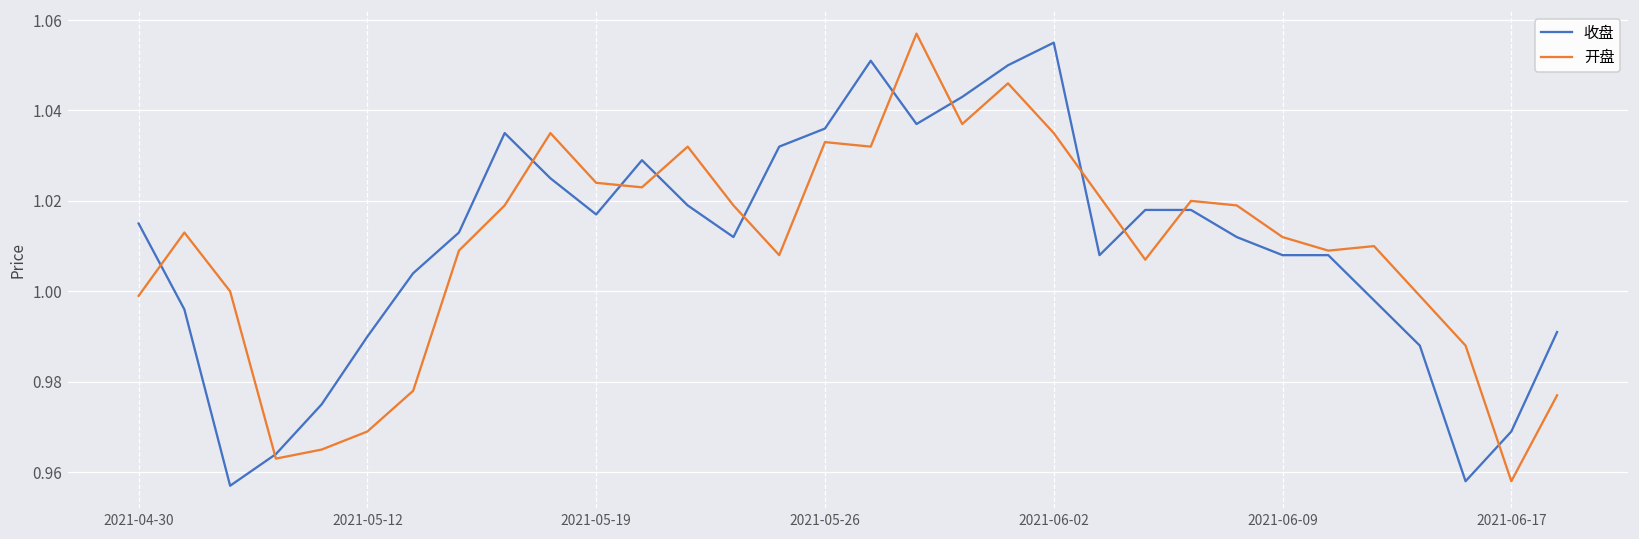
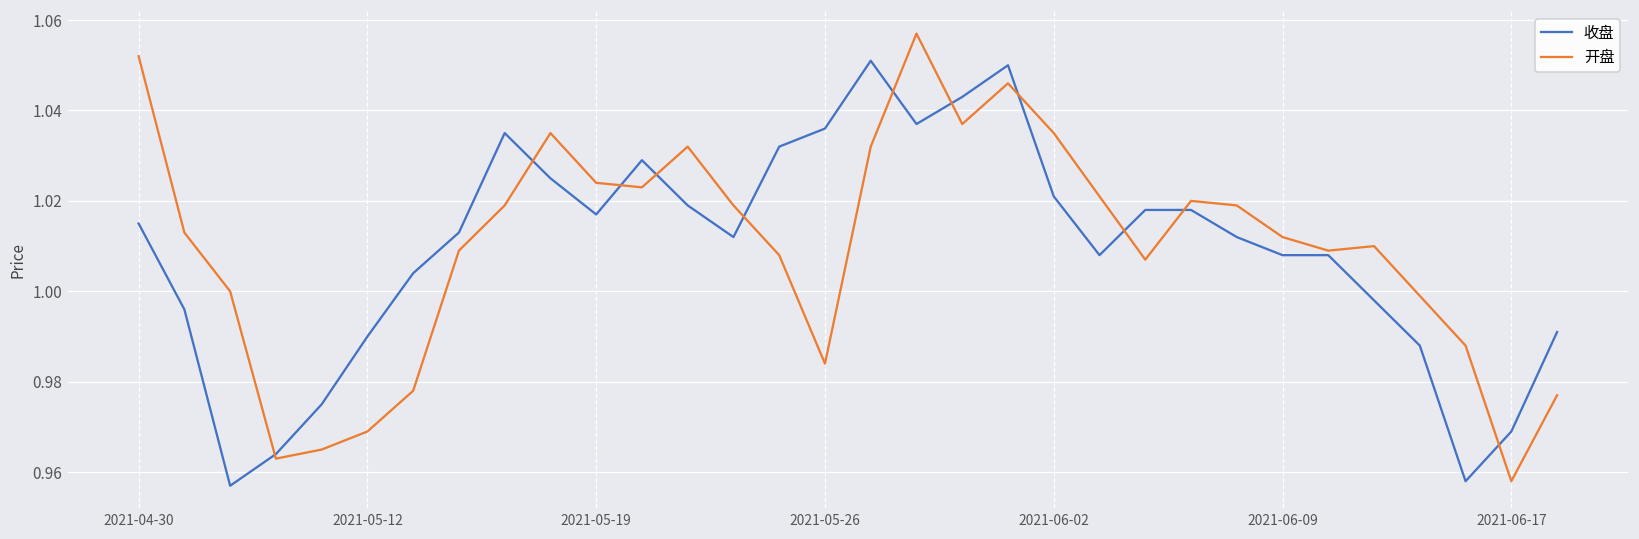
开盘, 2021-04-30: 0.999 -> 1.052
开盘, 2021-05-26: 1.033 -> 0.984
收盘, 2021-06-02: 1.055 -> 1.021
